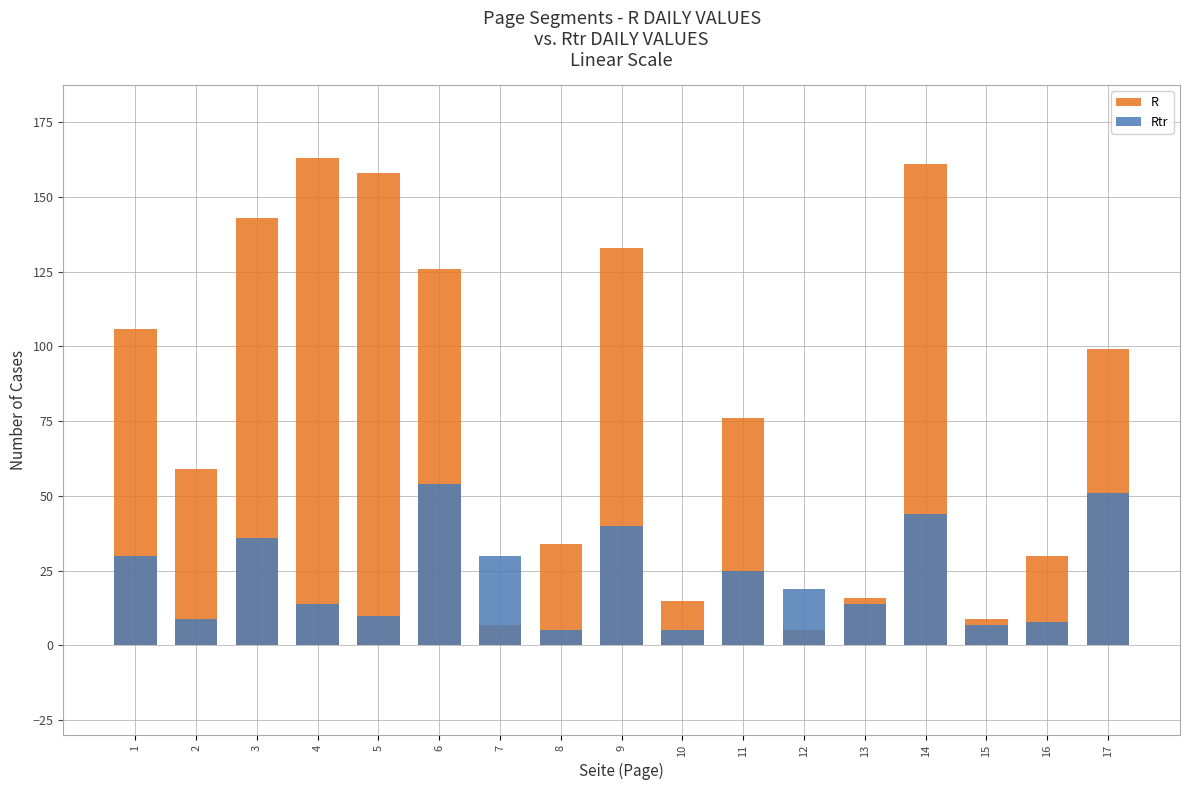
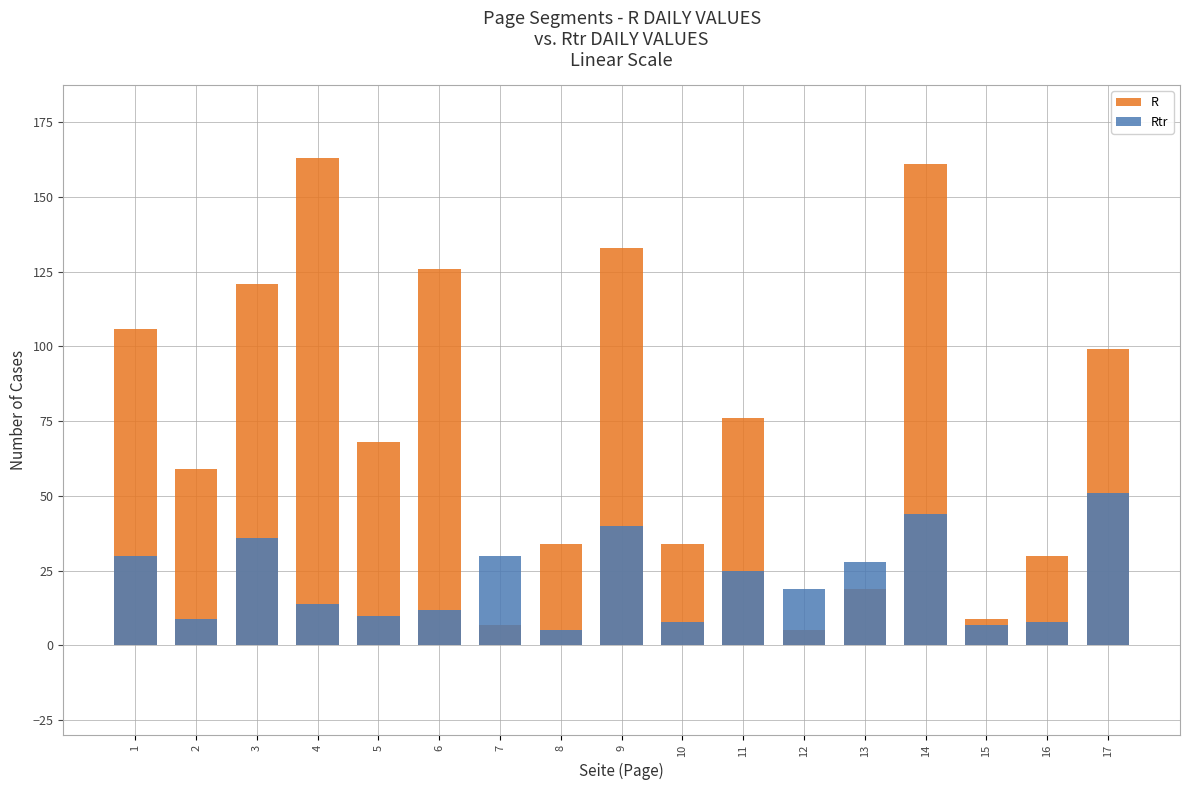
R, 3: 143 -> 121
R, 5: 158 -> 68
Rtr, 6: 54 -> 12
R, 10: 15 -> 34
Rtr, 10: 5 -> 8
R, 13: 16 -> 19
Rtr, 13: 14 -> 28
